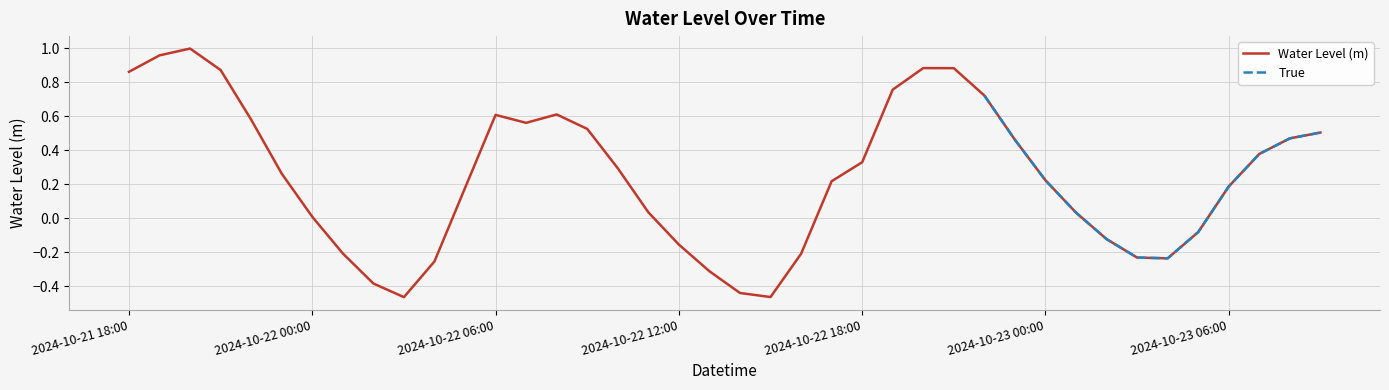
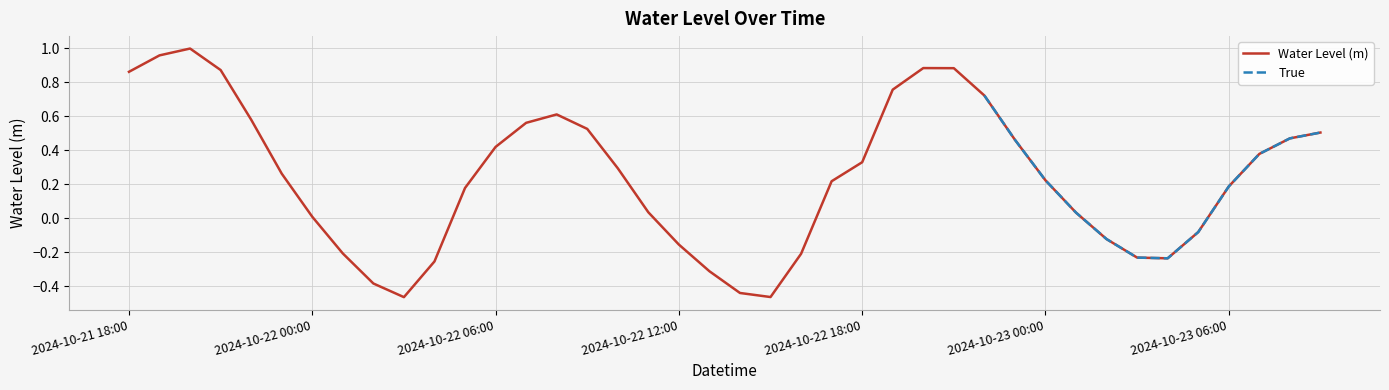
Water Level (m), 2024-10-22 06:00: 0.61 -> 0.42
